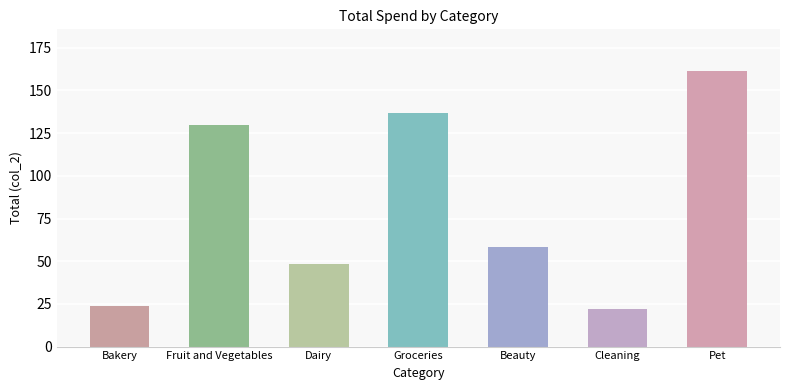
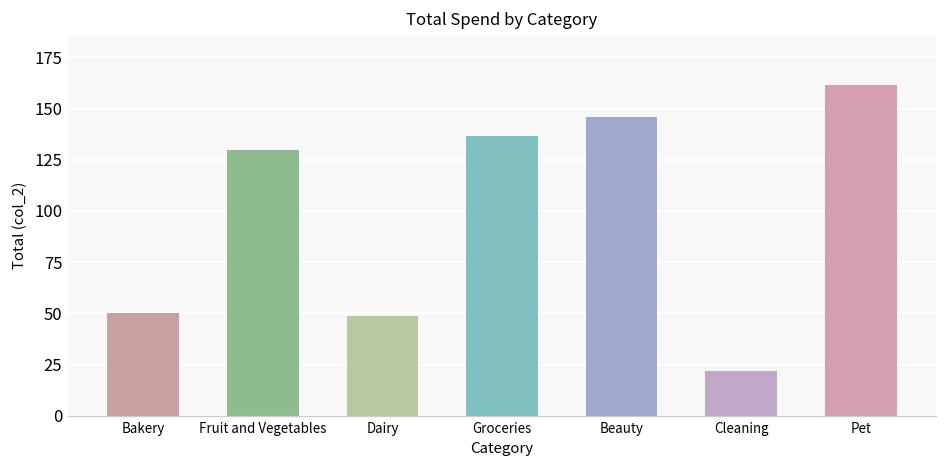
Bakery: 24 -> 50
Beauty: 58 -> 146
